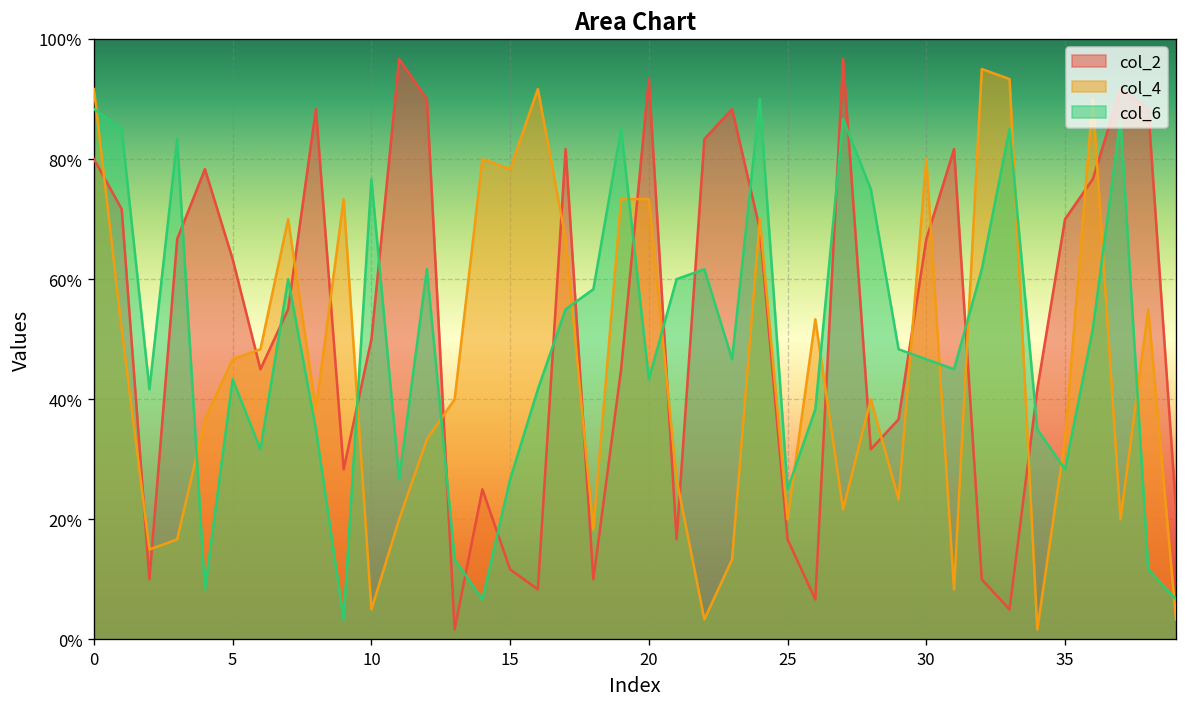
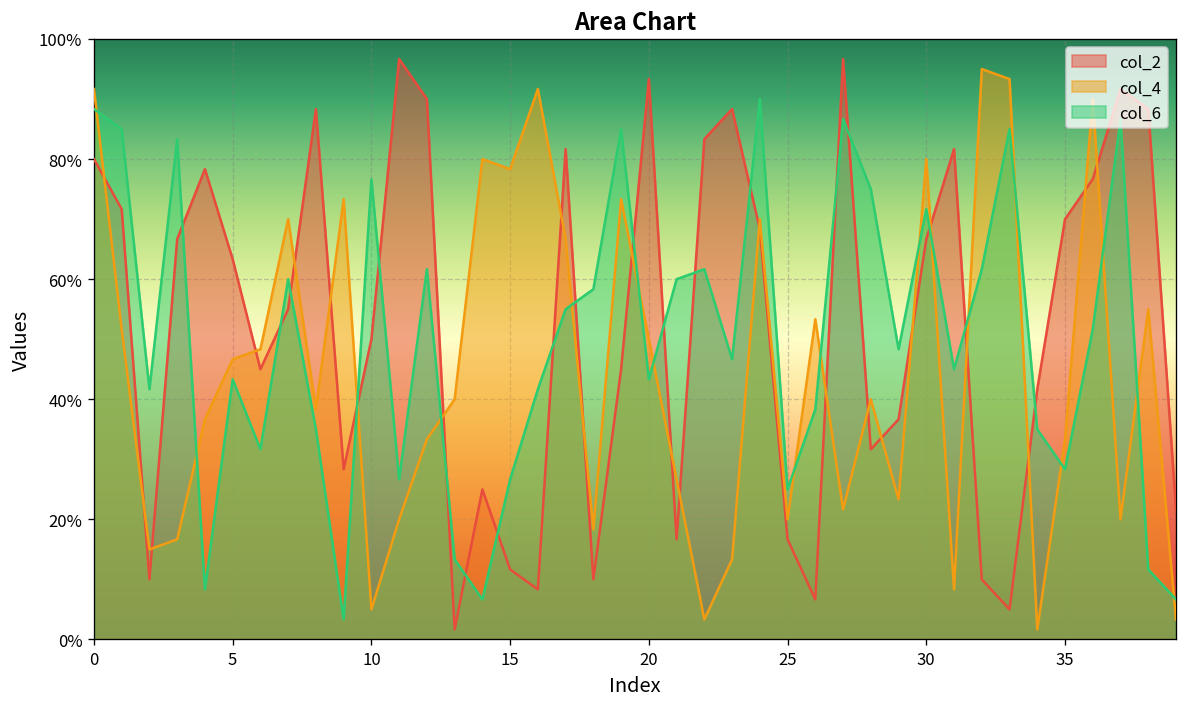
col_4, 20: 73% -> 50%
col_6, 30: 47% -> 72%
